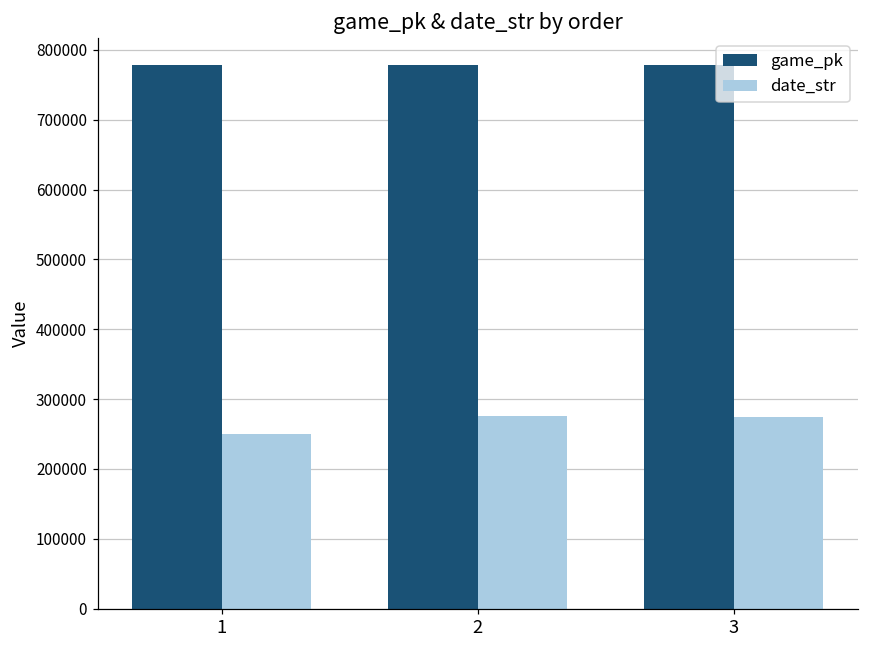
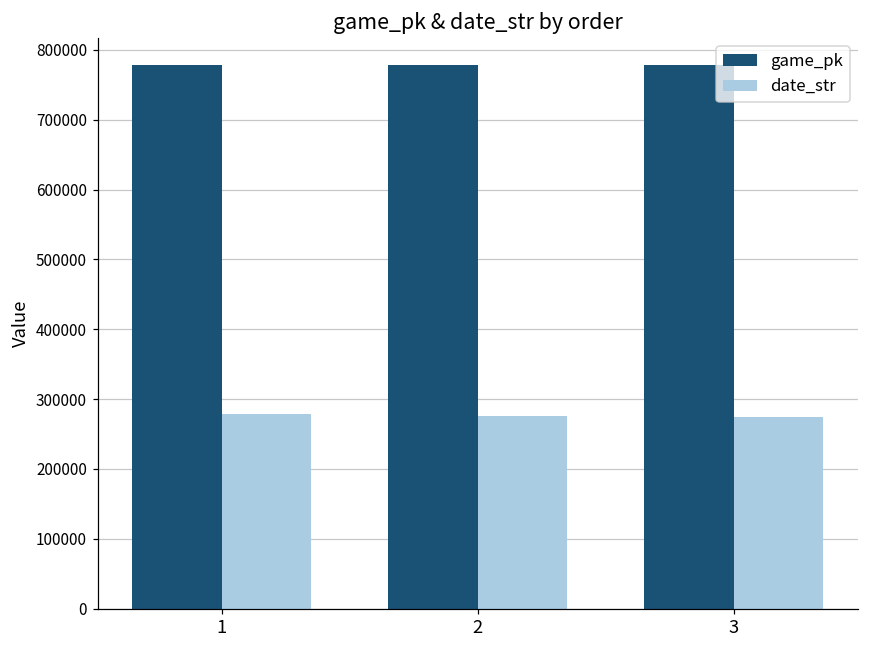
date_str, 1: 250000 -> 280000
